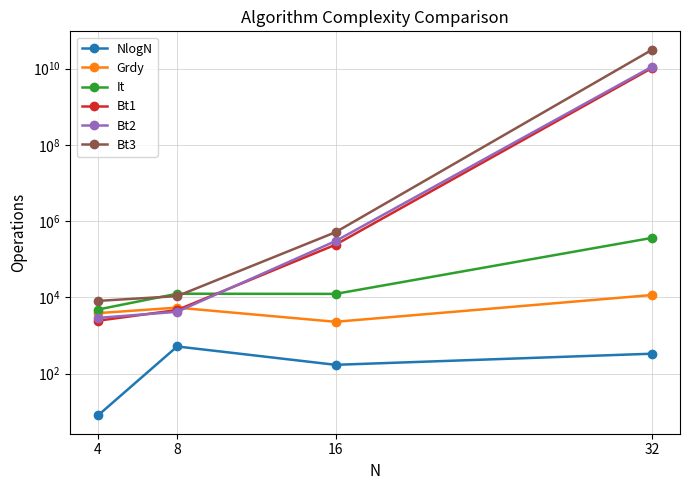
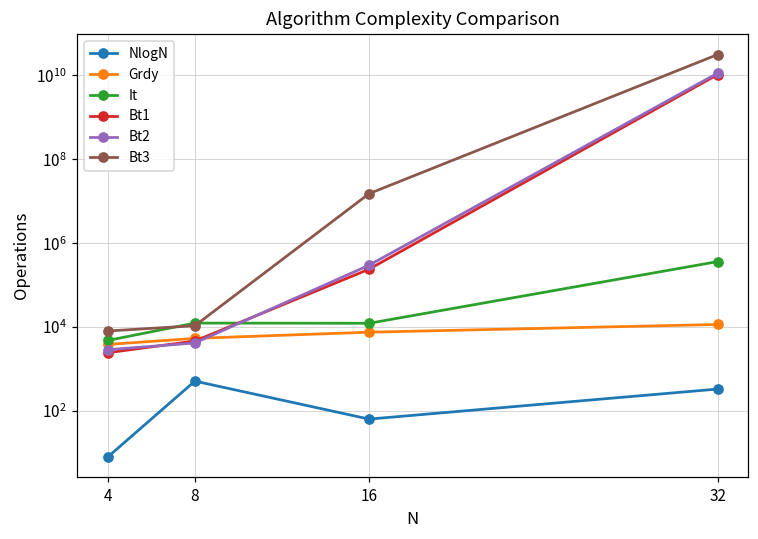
NlogN, 16: 200 -> 60
Grdy, 16: 2000 -> 8000
Bt3, 16: 500000 -> 15000000
